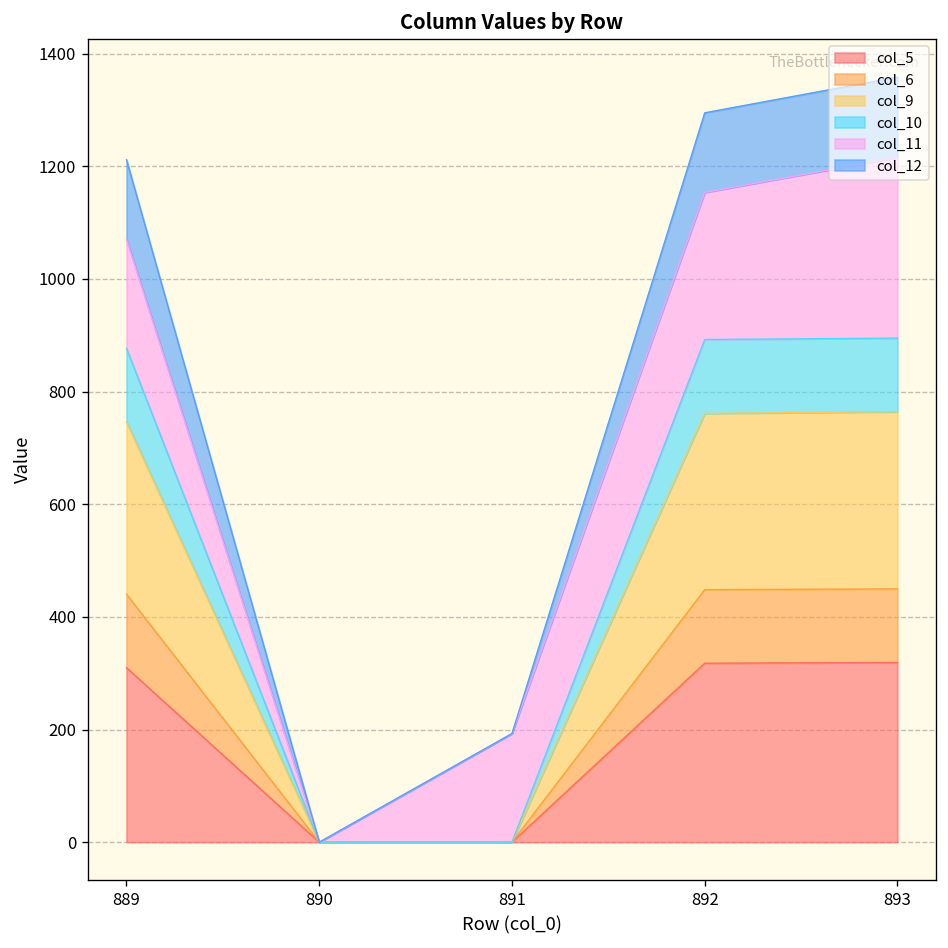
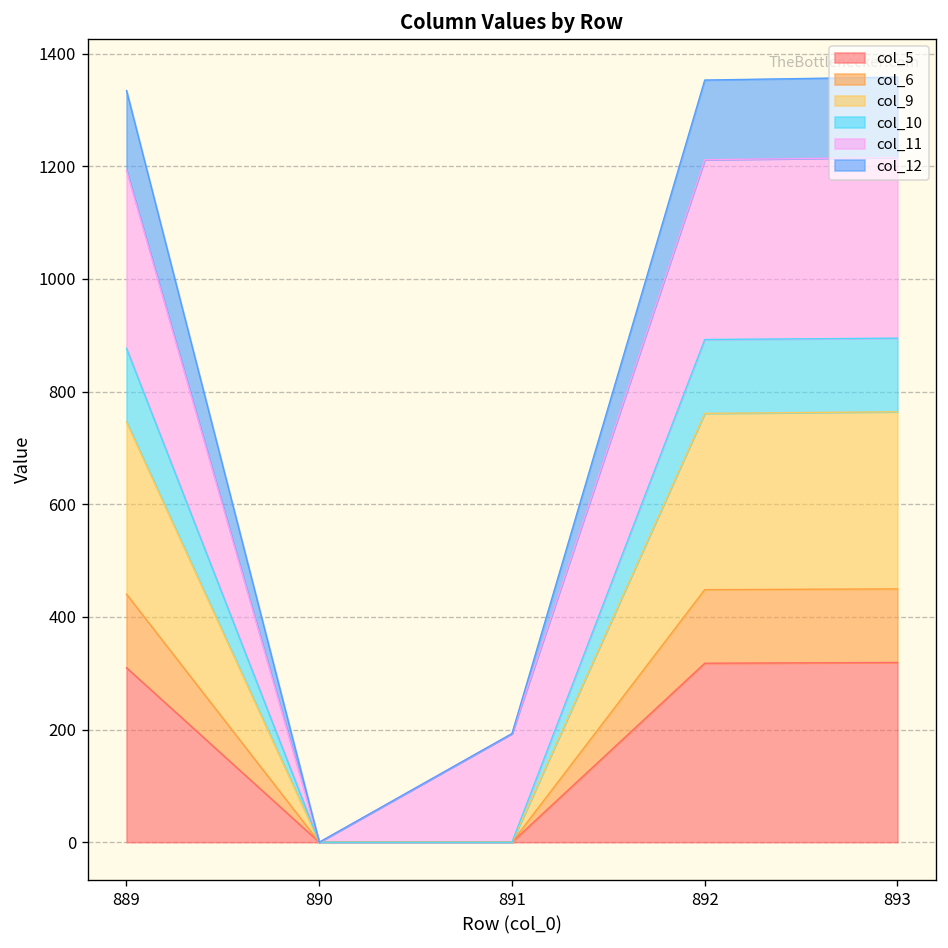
col_11, 889: 190 -> 320
col_11, 892: 260 -> 320
